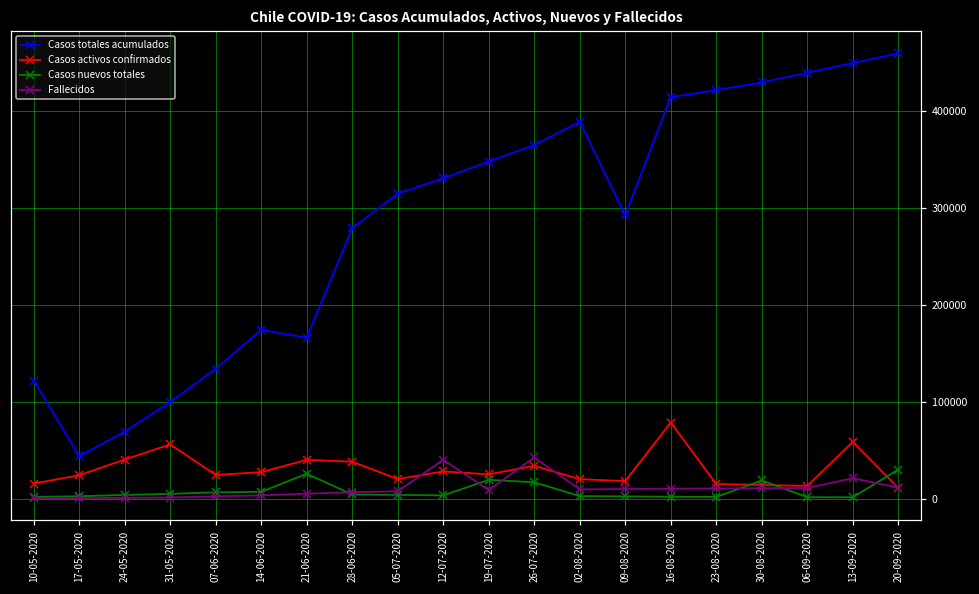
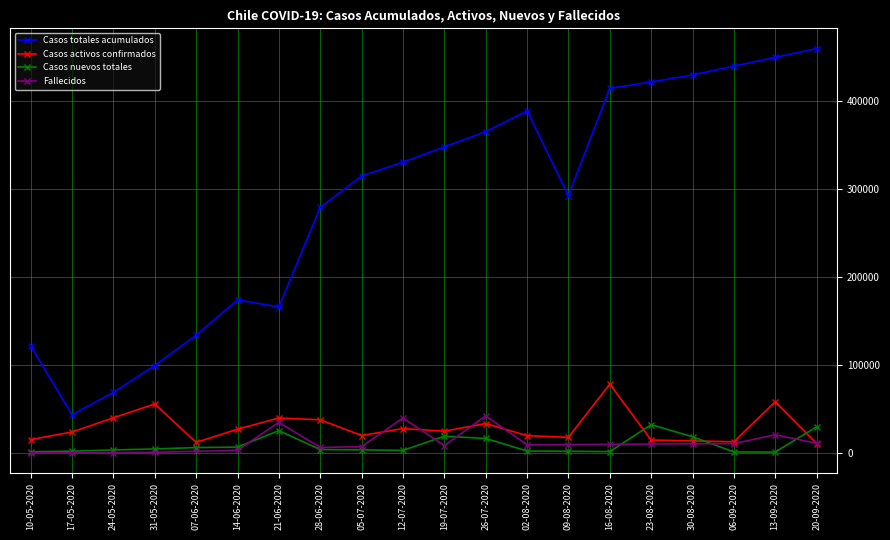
Casos activos confirmados, 07-06-2020: 20000 -> 10000
Fallecidos, 21-06-2020: 10000 -> 40000
Casos nuevos totales, 23-08-2020: 0 -> 30000
